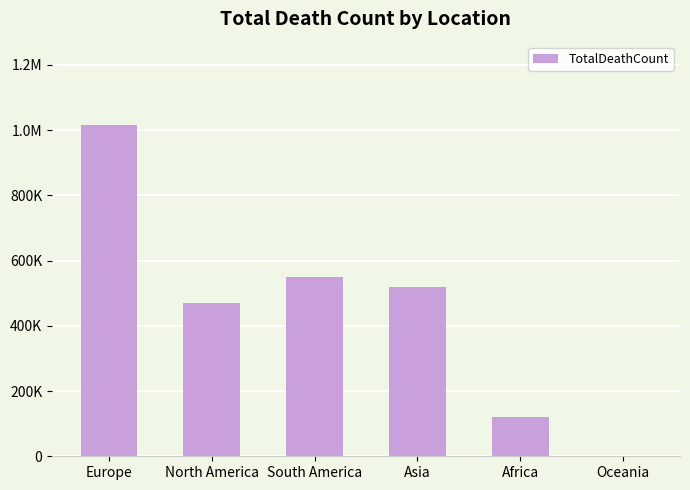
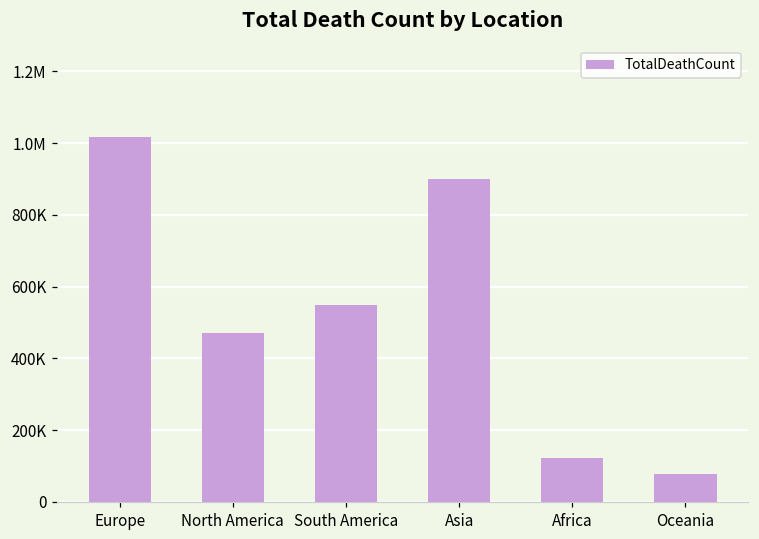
Asia: 520000 -> 900000
Oceania: 0 -> 80000
